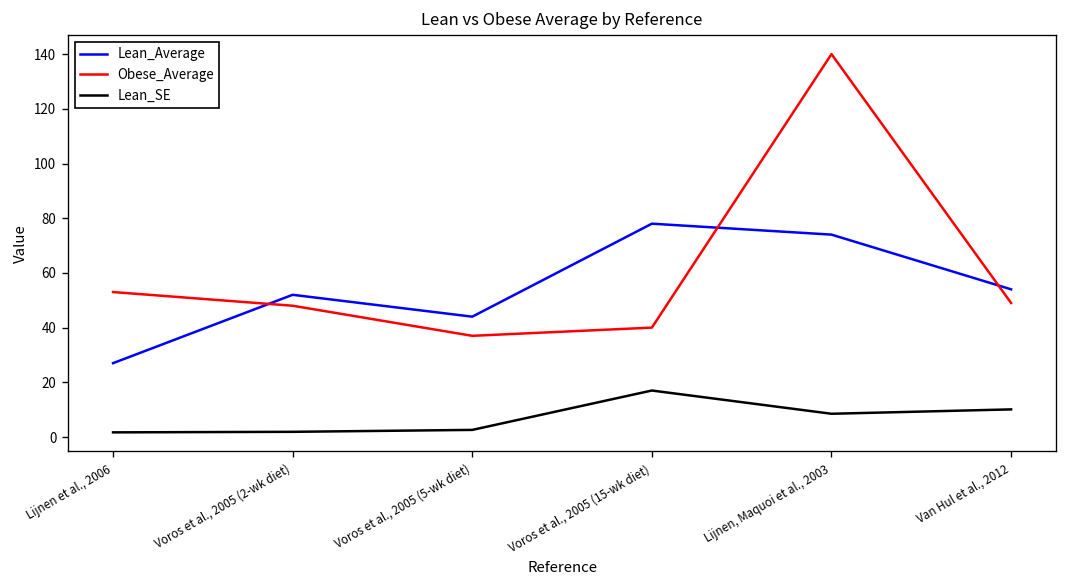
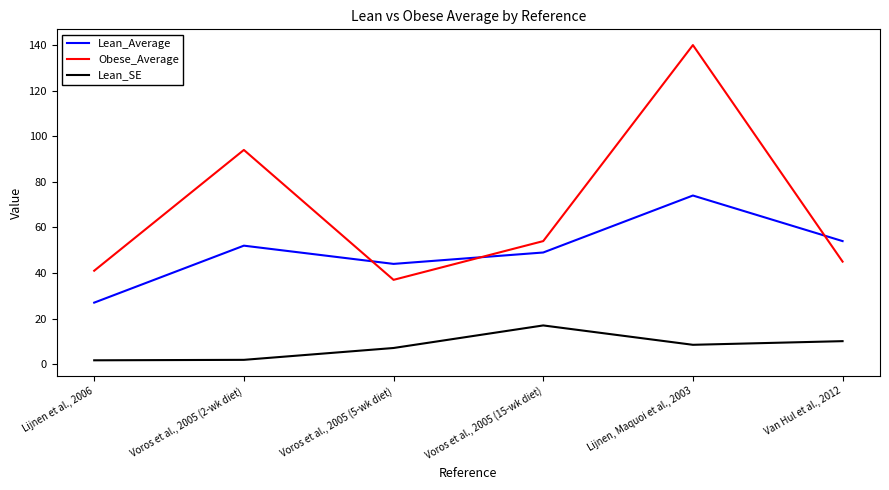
Obese_Average, Lijnen et al., 2006: 53 -> 41
Obese_Average, Voros et al., 2005 (2-wk diet): 48 -> 94
Lean_SE, Voros et al., 2005 (5-wk diet): 3 -> 7
Lean_Average, Voros et al., 2005 (15-wk diet): 78 -> 49
Obese_Average, Voros et al., 2005 (15-wk diet): 40 -> 54
Obese_Average, Van Hul et al., 2012: 49 -> 45
